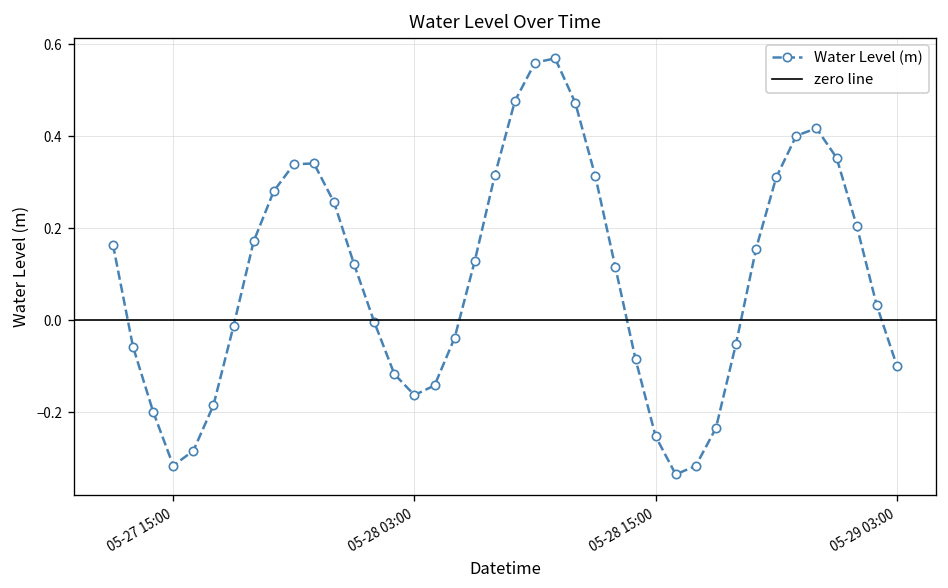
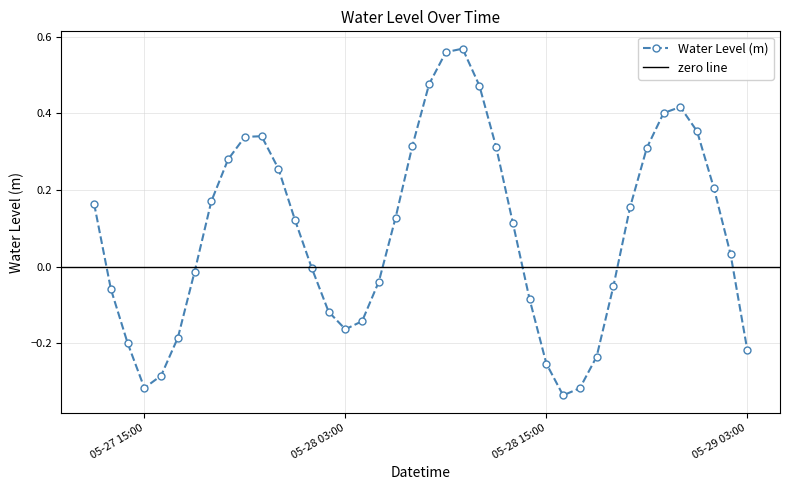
05-29 03:00: -0.10 -> -0.22
